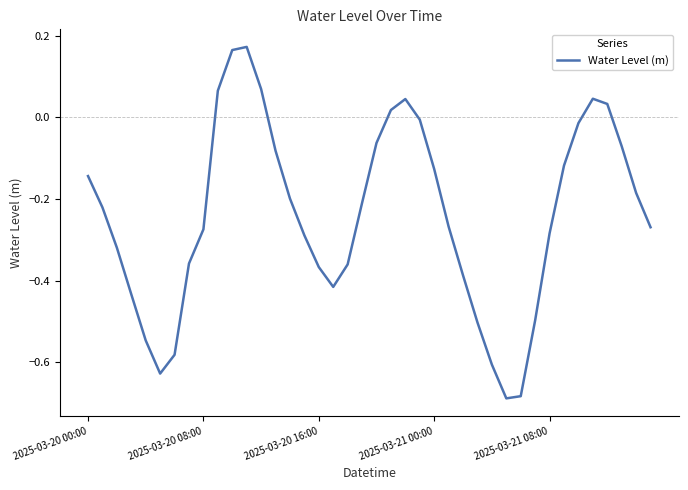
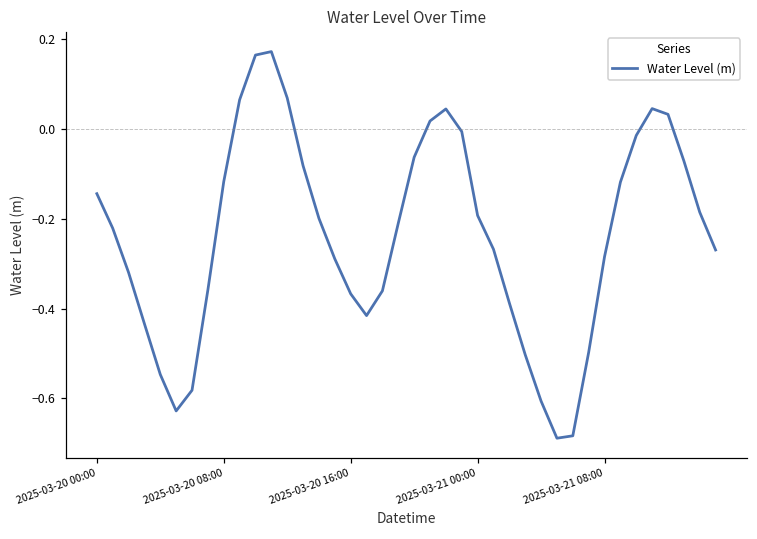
2025-03-20 08:00: -0.27 -> -0.12
2025-03-21 00:00: -0.13 -> -0.19
